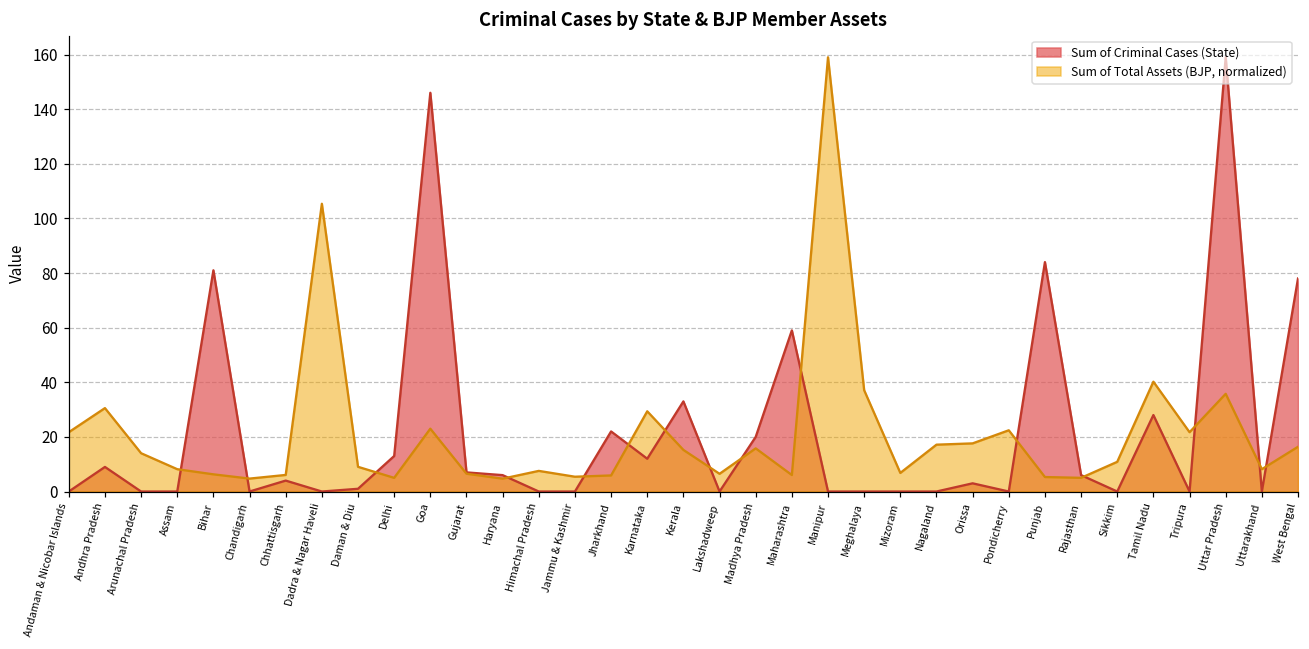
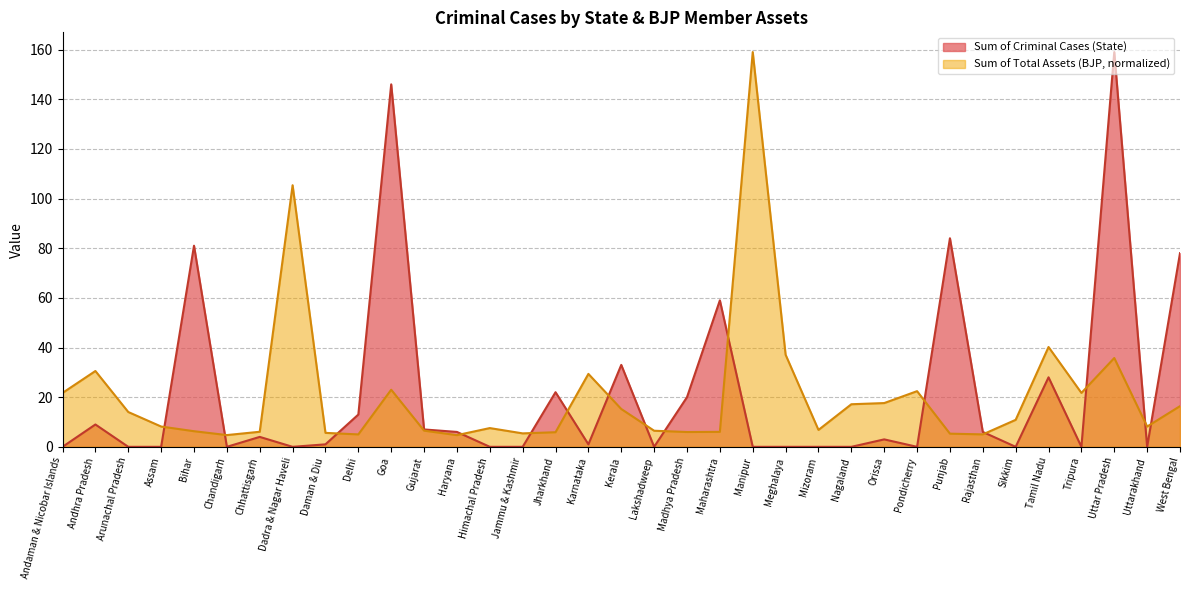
Sum of Total Assets (BJP, normalized), Daman & Diu: 9 -> 6
Sum of Criminal Cases (State), Karnataka: 12 -> 1
Sum of Total Assets (BJP, normalized), Madhya Pradesh: 16 -> 6
